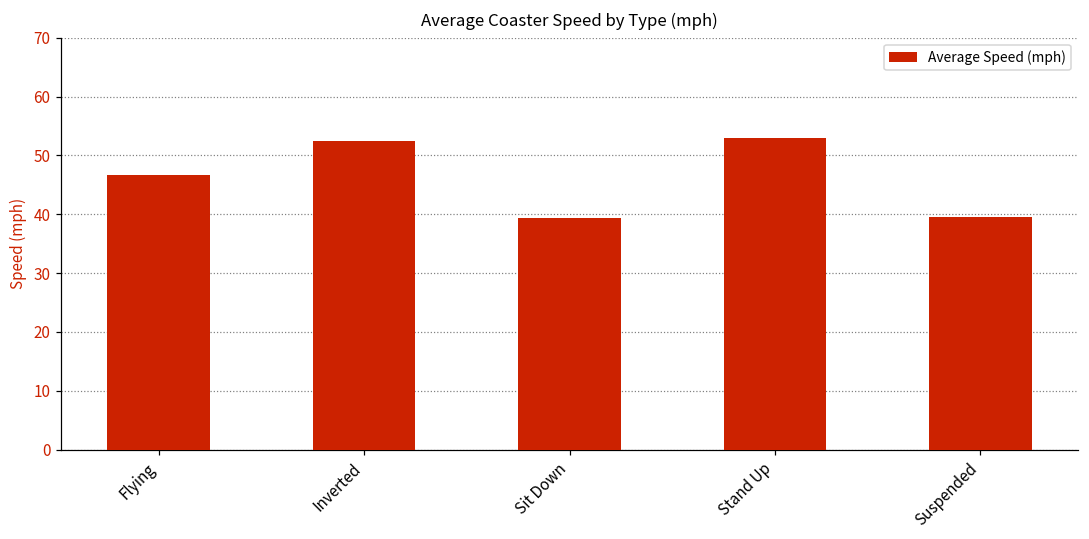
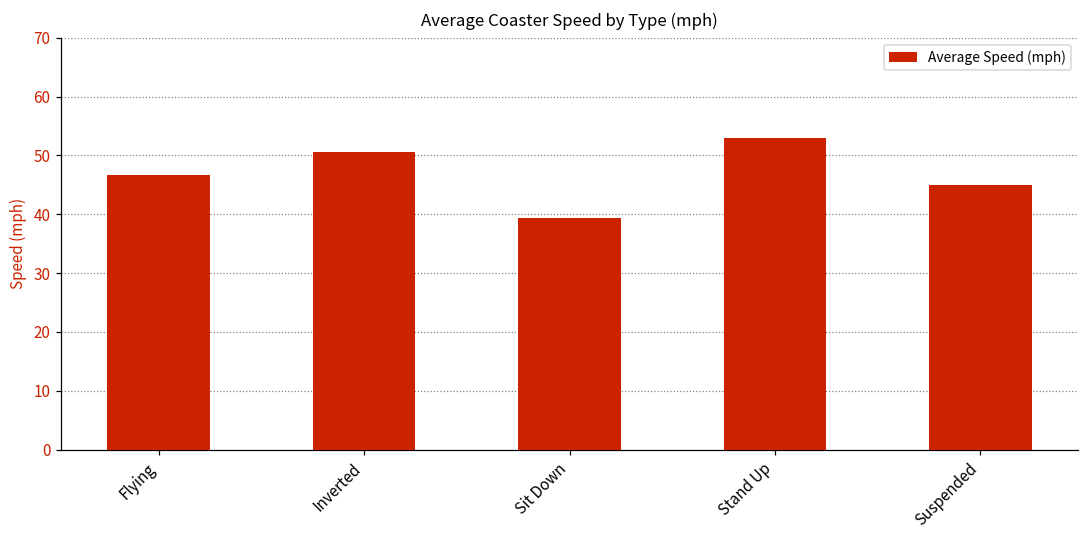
Inverted: 52 -> 51
Suspended: 40 -> 45
